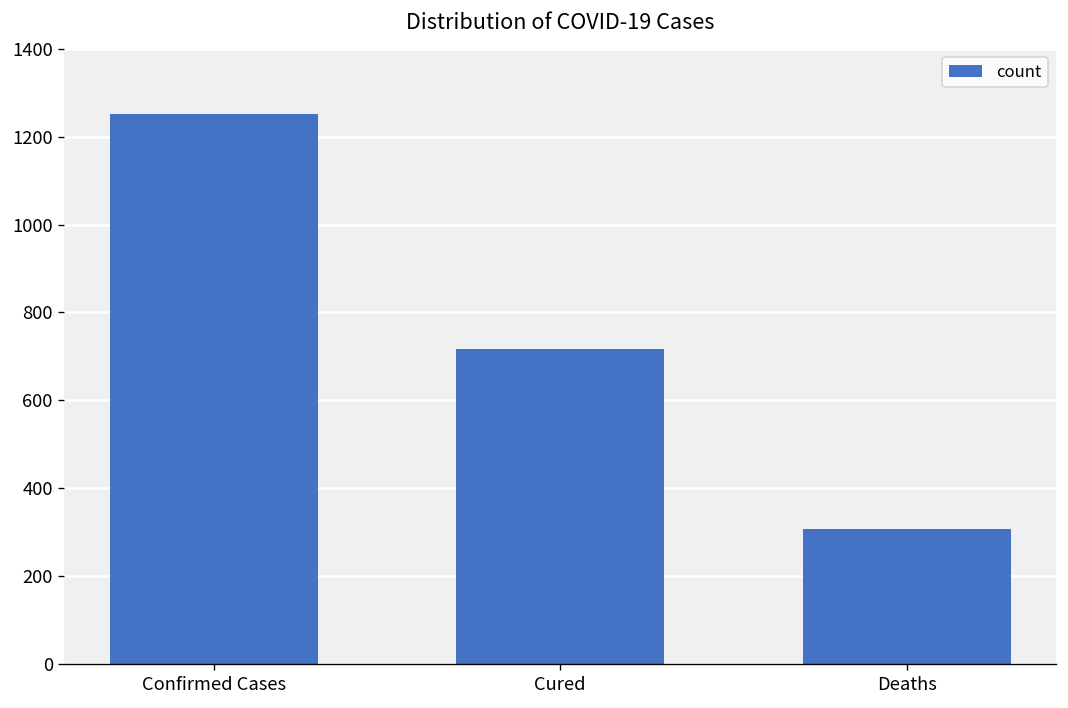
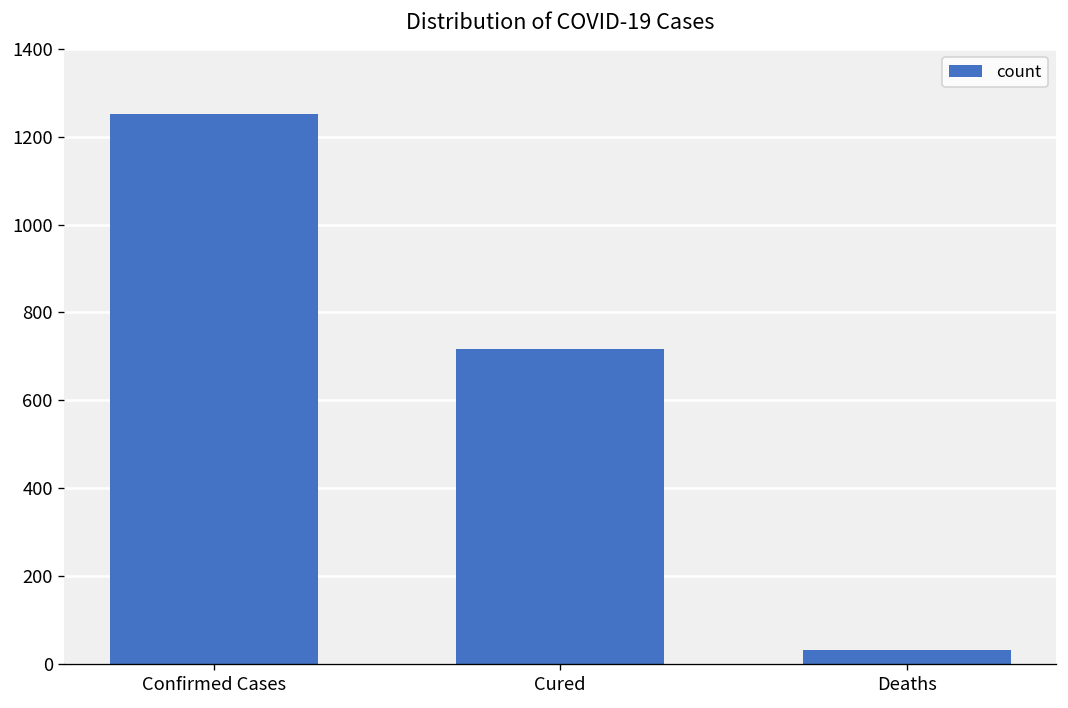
Deaths: 310 -> 30
